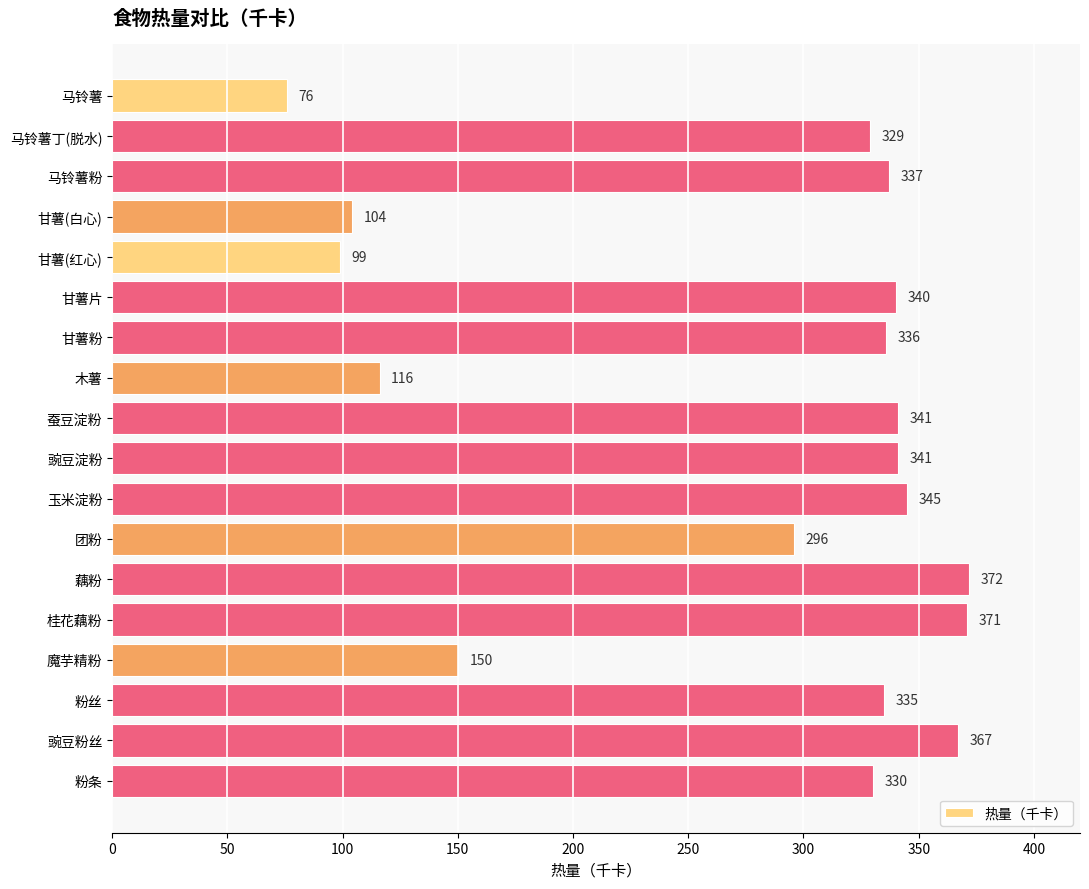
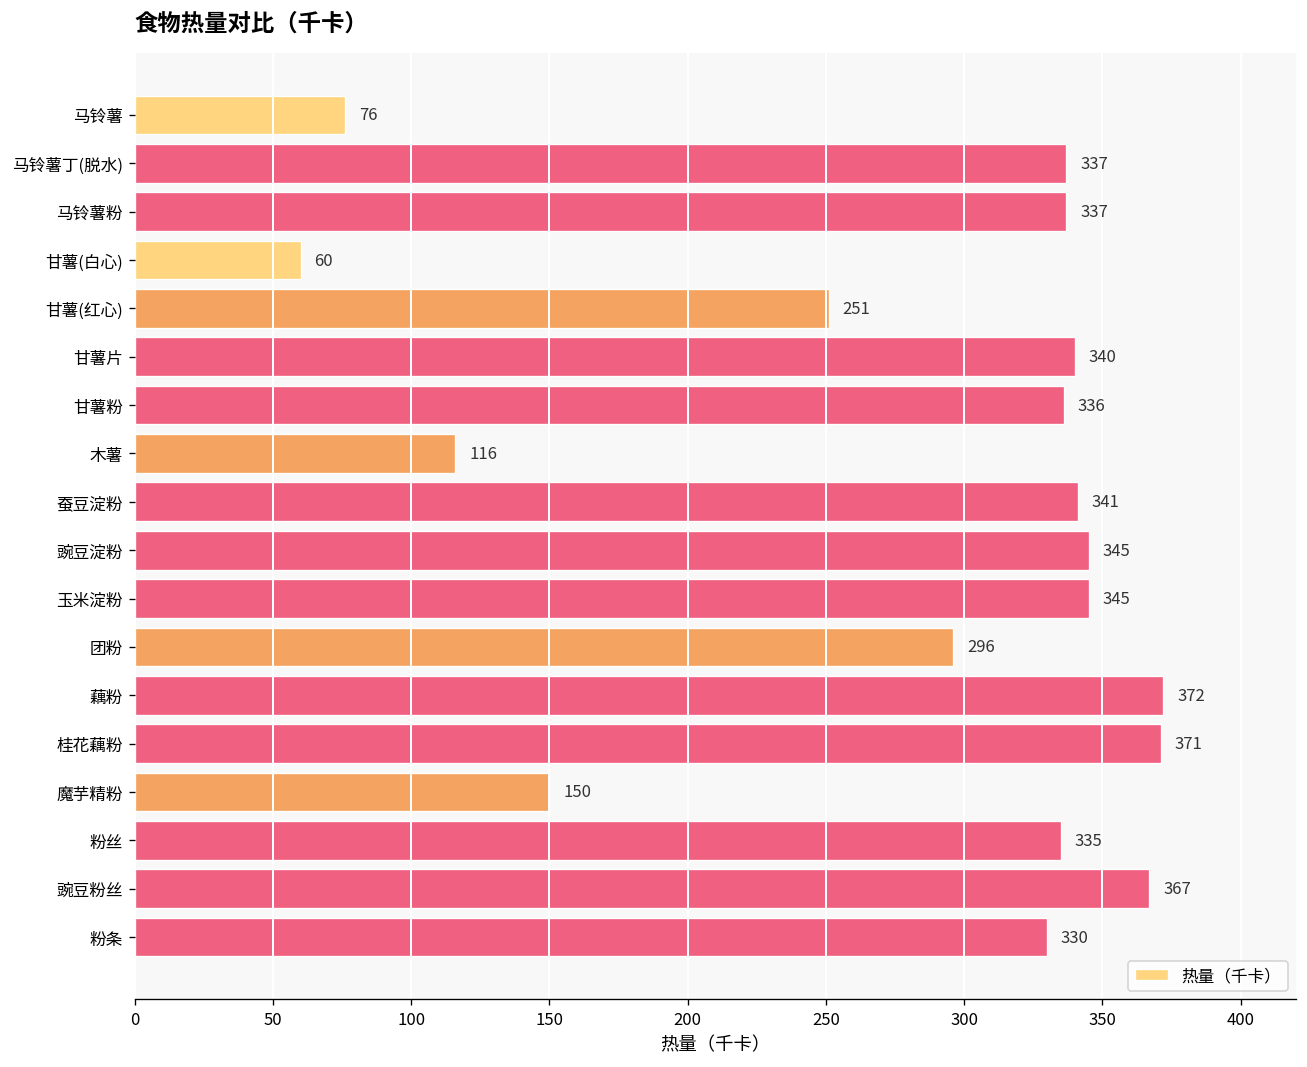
马铃薯丁(脱水): 329 -> 337
甘薯(白心): 104 -> 60
甘薯(红心): 99 -> 251
豌豆淀粉: 341 -> 345
